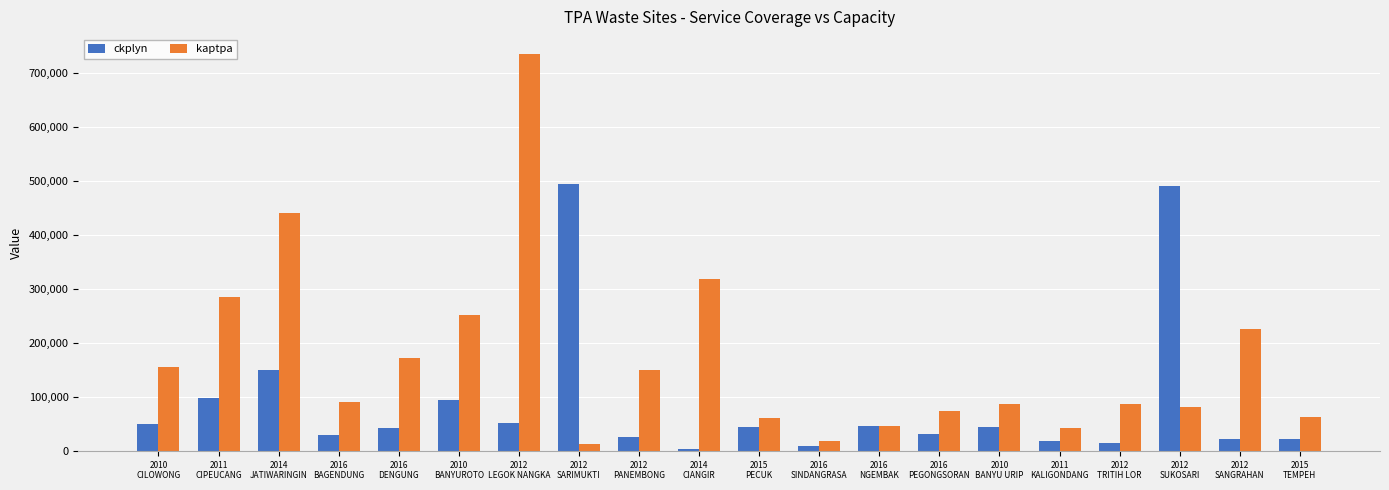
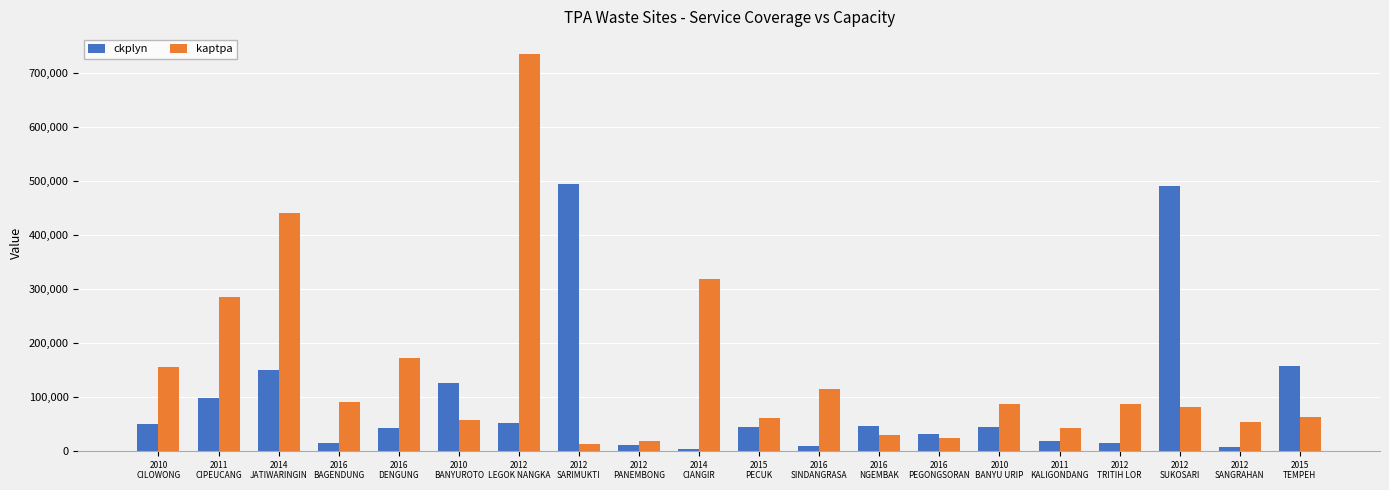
ckplyn, 2016 BAGENDUNG: 30,000 -> 10,000
ckplyn, 2010 BANYUROTO: 90,000 -> 130,000
kaptpa, 2010 BANYUROTO: 250,000 -> 60,000
ckplyn, 2012 PANEMBONG: 30,000 -> 10,000
kaptpa, 2012 PANEMBONG: 150,000 -> 20,000
kaptpa, 2016 SINDANGRASA: 20,000 -> 120,000
kaptpa, 2016 NGEMBAK: 50,000 -> 30,000
kaptpa, 2016 PEGONGSORAN: 70,000 -> 20,000
ckplyn, 2012 SANGRAHAN: 20,000 -> 10,000
kaptpa, 2012 SANGRAHAN: 230,000 -> 50,000
ckplyn, 2015 TEMPEH: 20,000 -> 160,000
